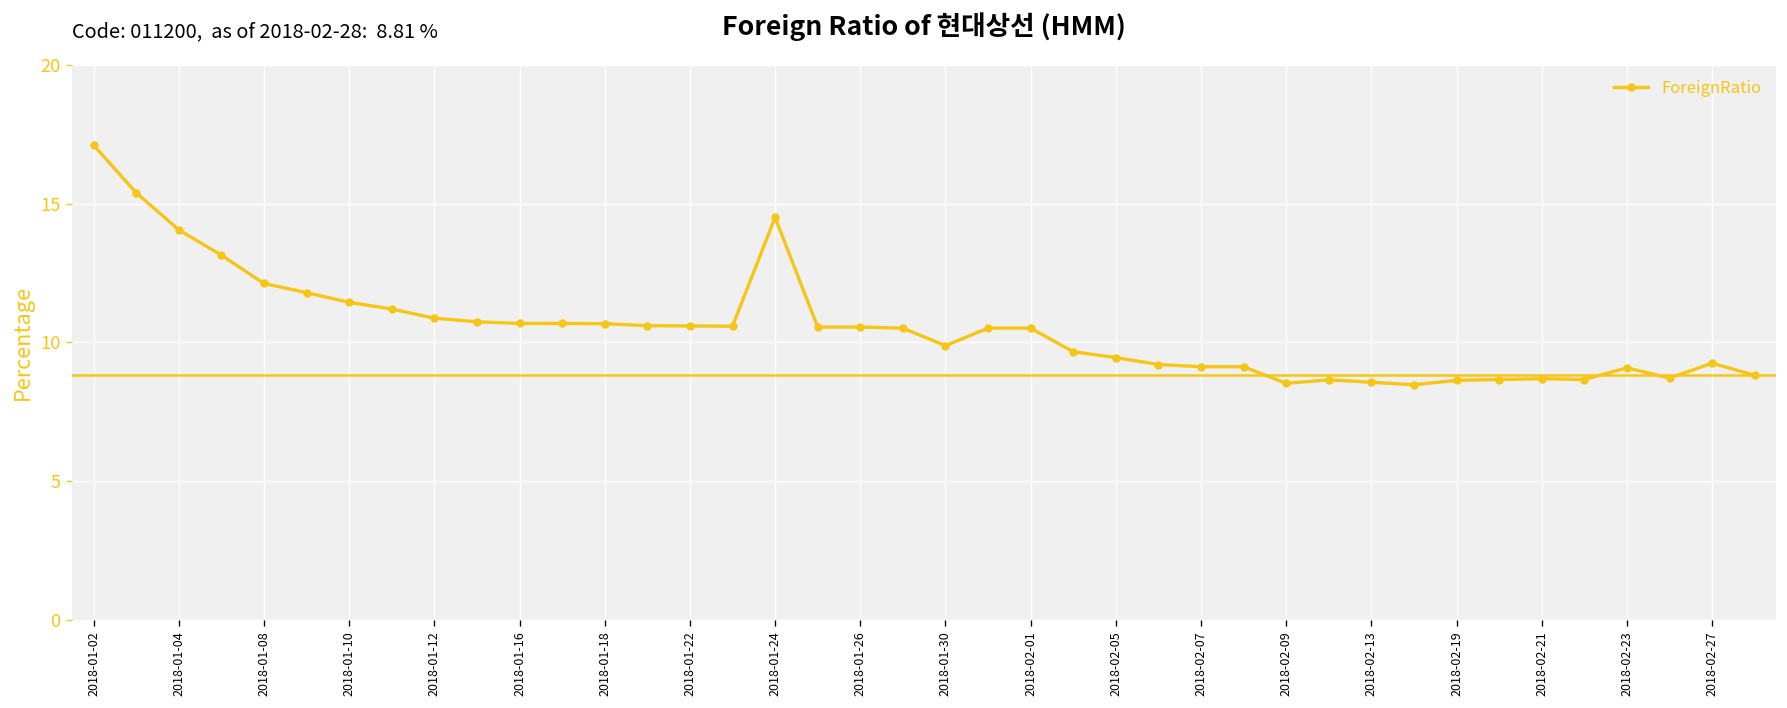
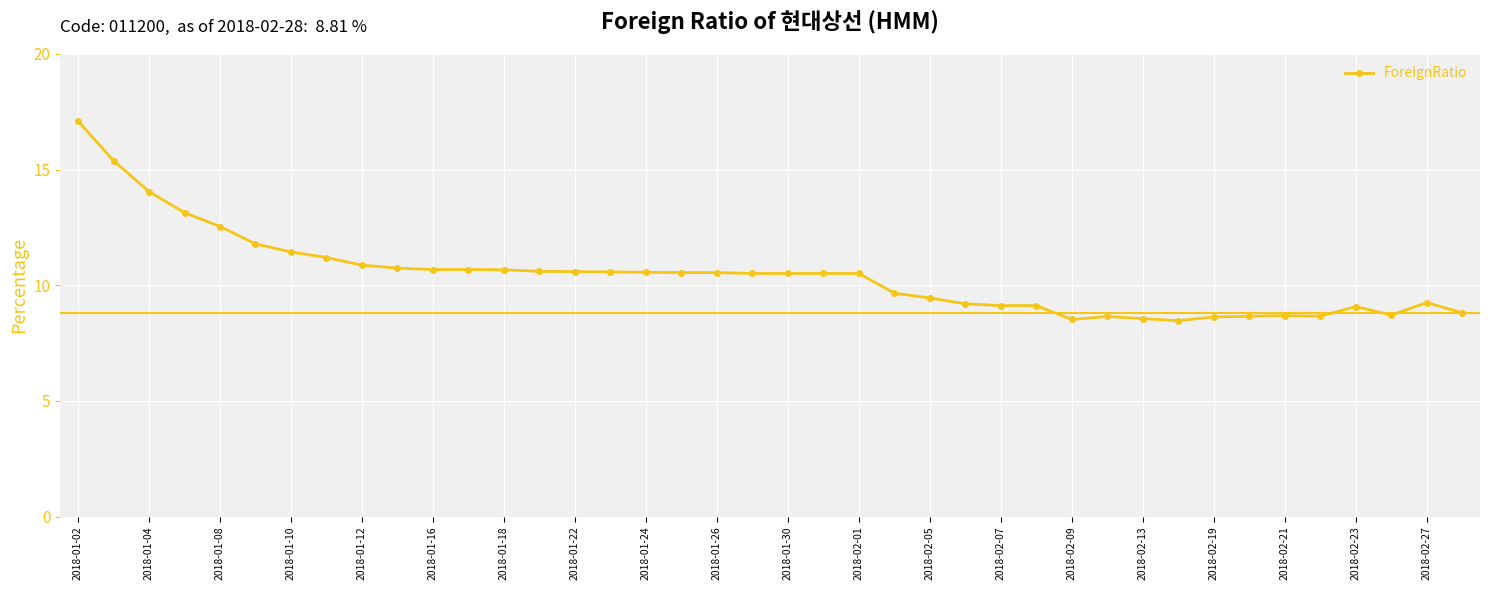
2018-01-08: 12.1 -> 12.5
2018-01-24: 14.5 -> 10.6
2018-01-30: 9.9 -> 10.5
